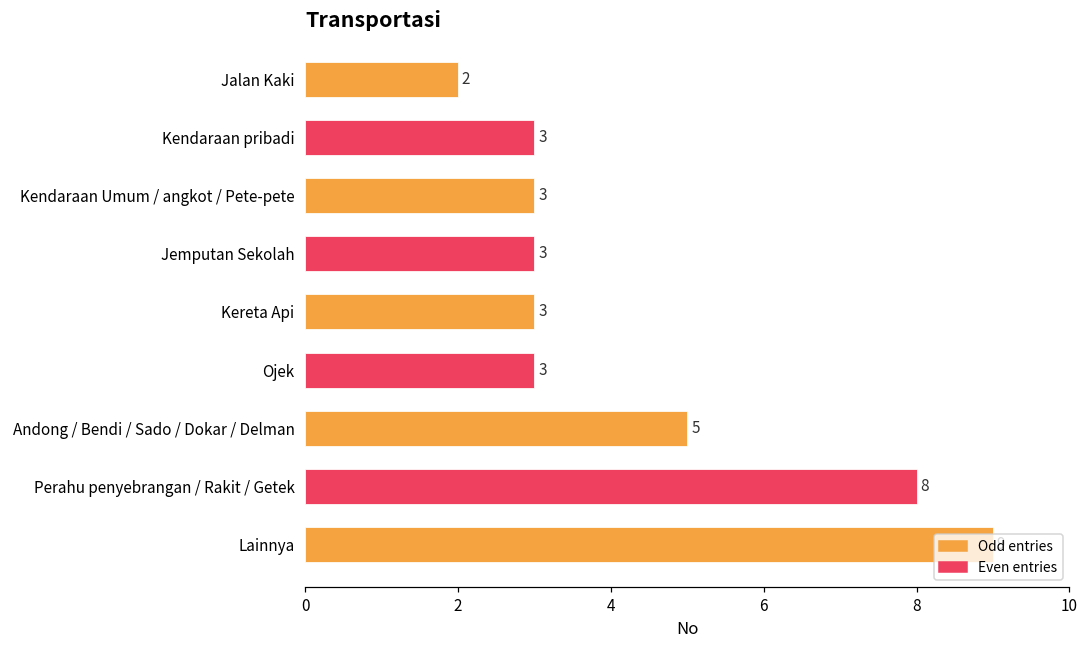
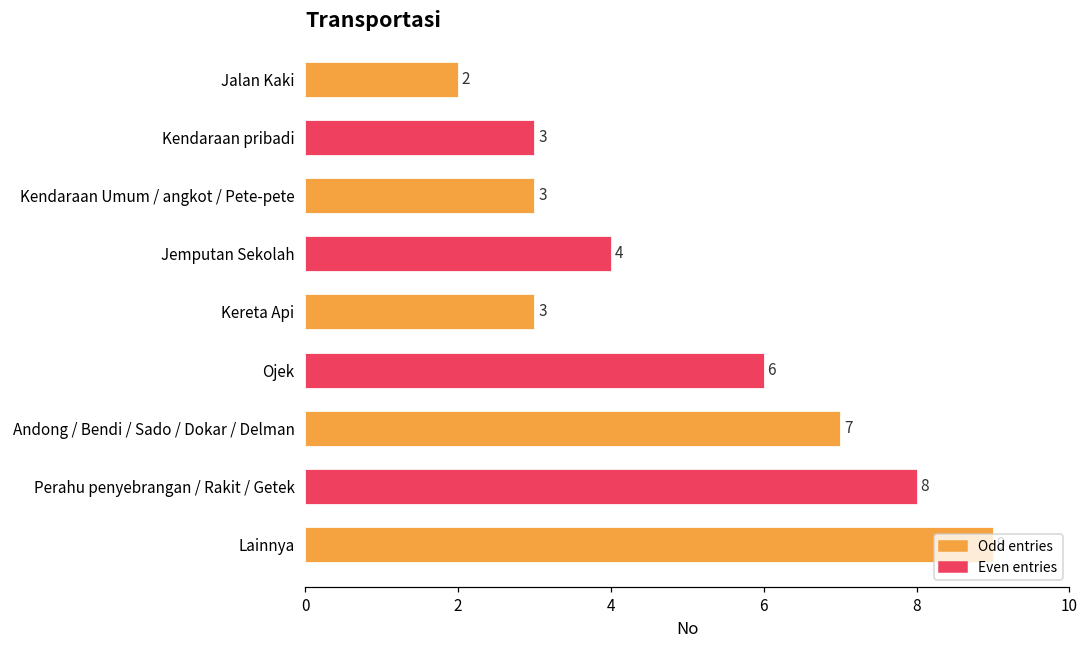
Jemputan Sekolah: 3 -> 4
Ojek: 3 -> 6
Andong / Bendi / Sado / Dokar / Delman: 5 -> 7
